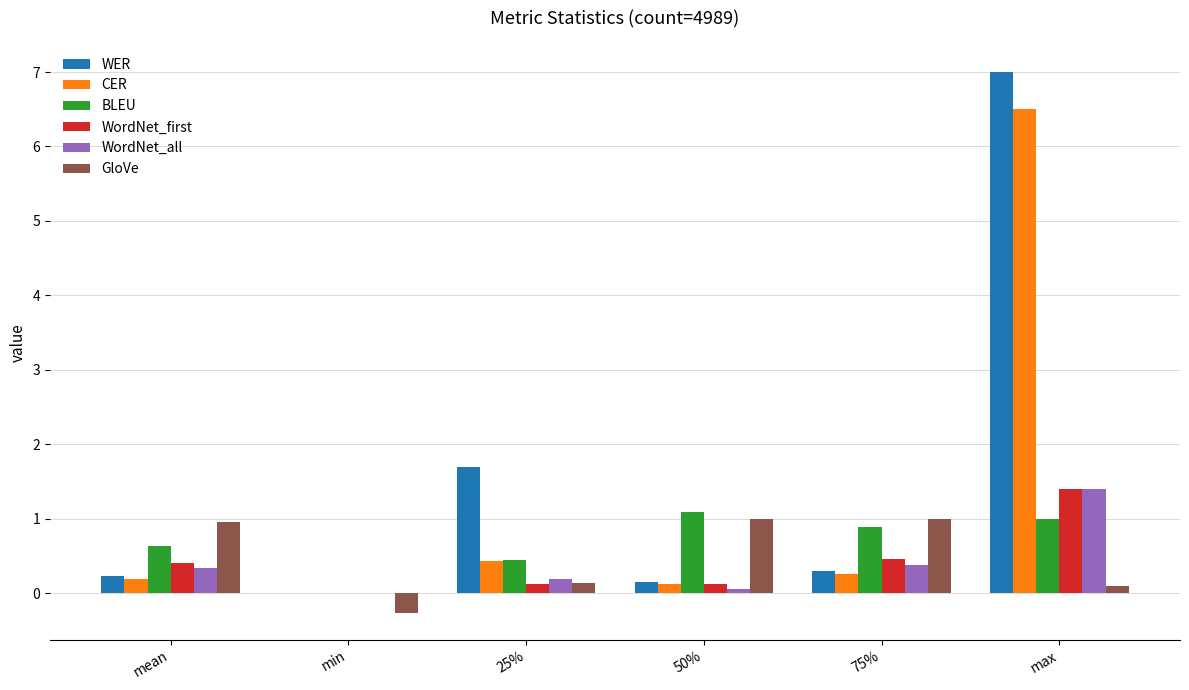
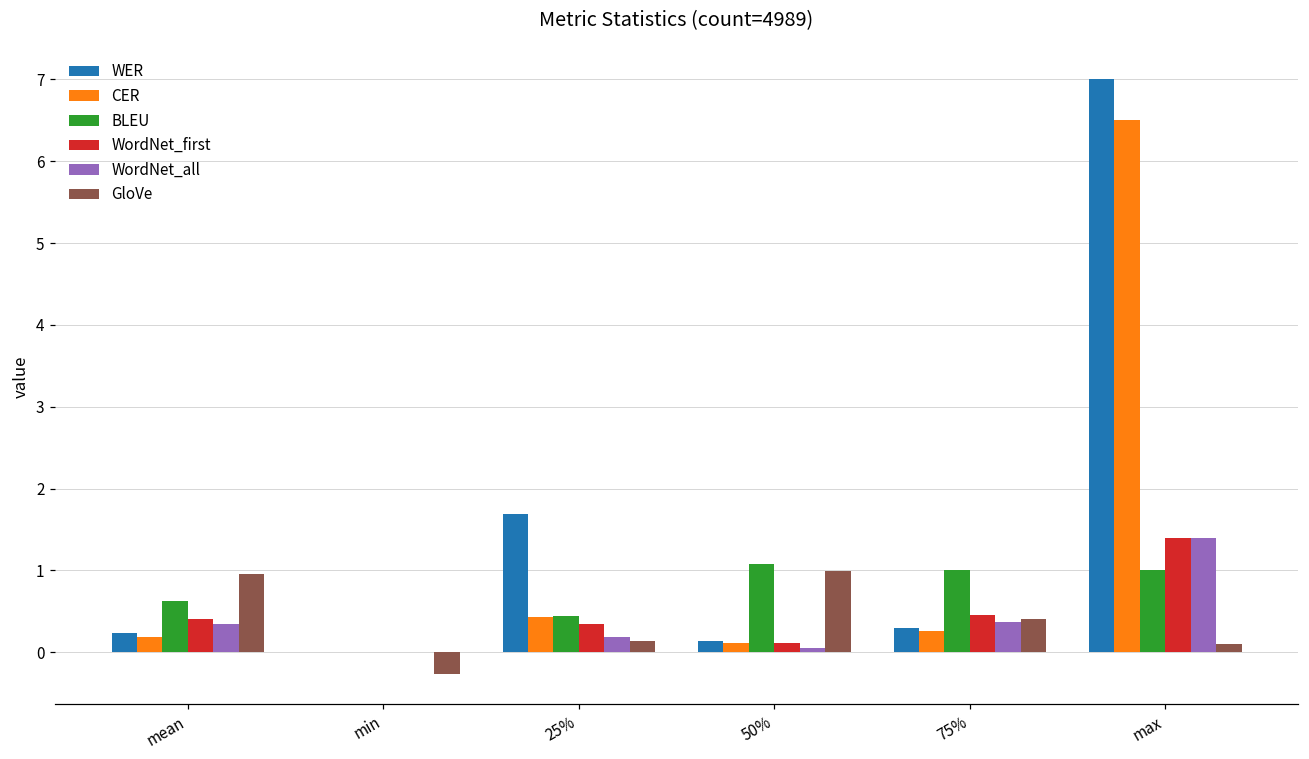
WordNet_first, 25%: 0.1 -> 0.3
BLEU, 75%: 0.9 -> 1.0
GloVe, 75%: 1.0 -> 0.4
